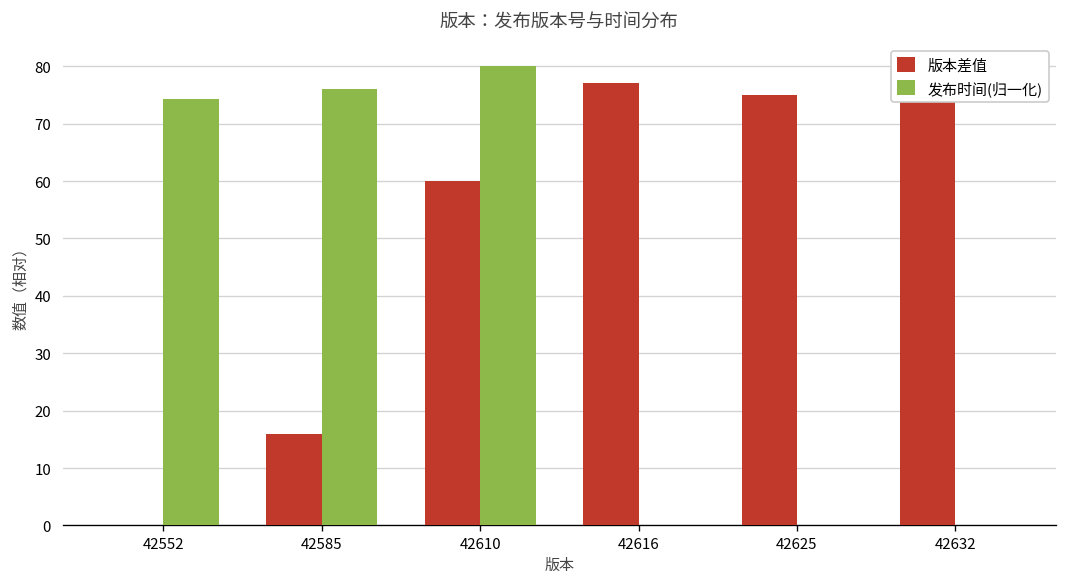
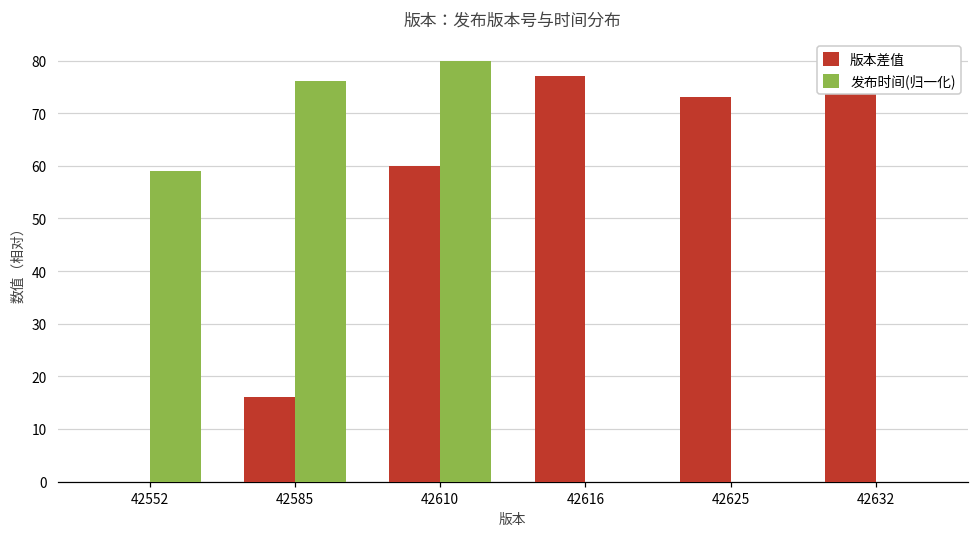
发布时间(归一化), 42552: 74 -> 59
版本差值, 42625: 75 -> 73
